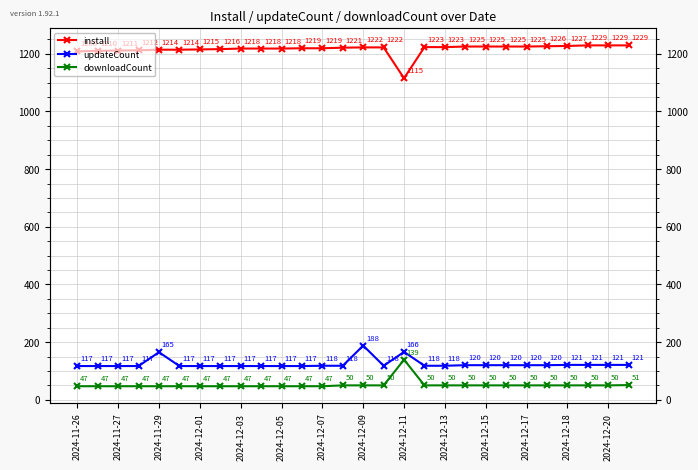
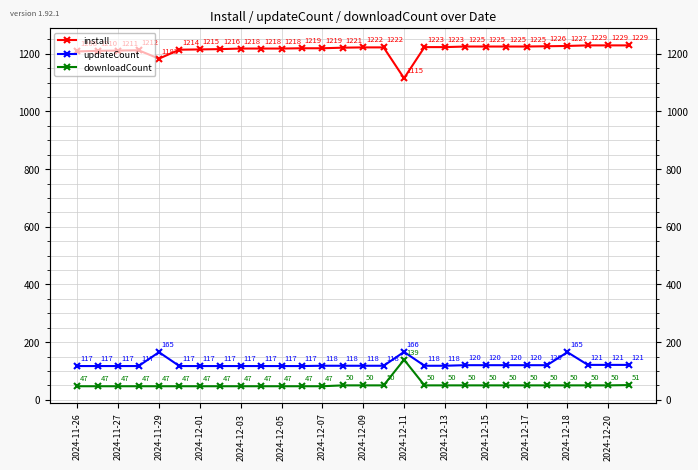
install, 2024-11-29: 1214 -> 1183
updateCount, 2024-12-09: 188 -> 118
updateCount, 2024-12-18: 121 -> 165
